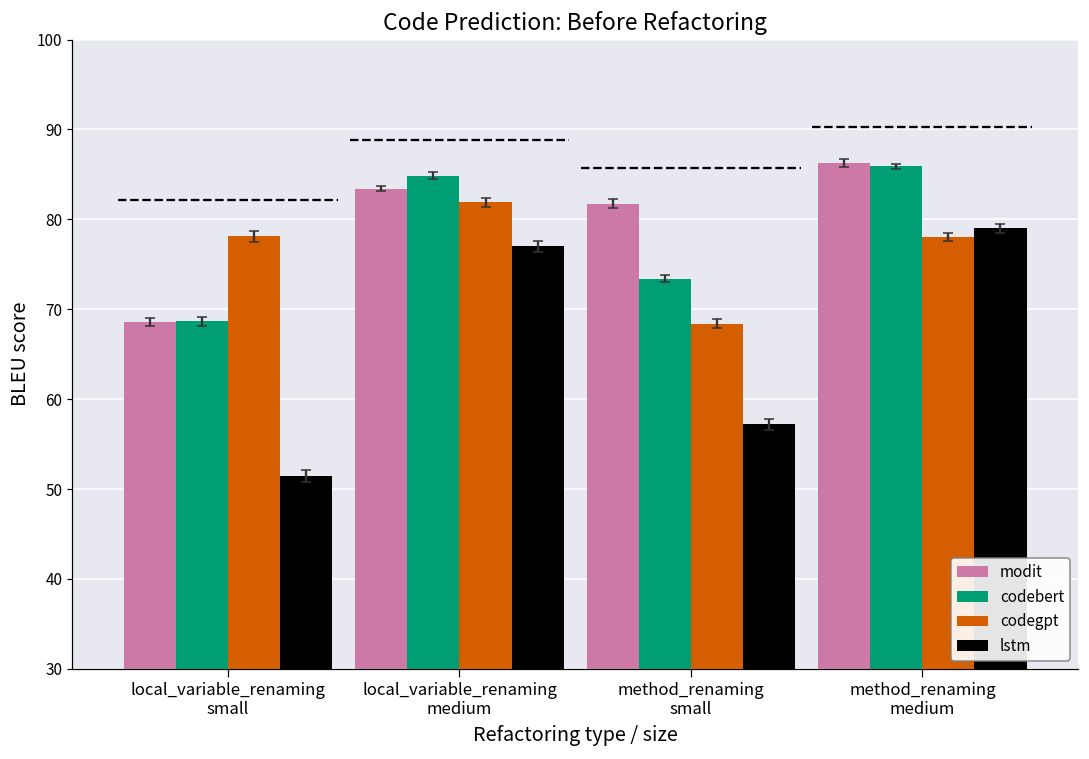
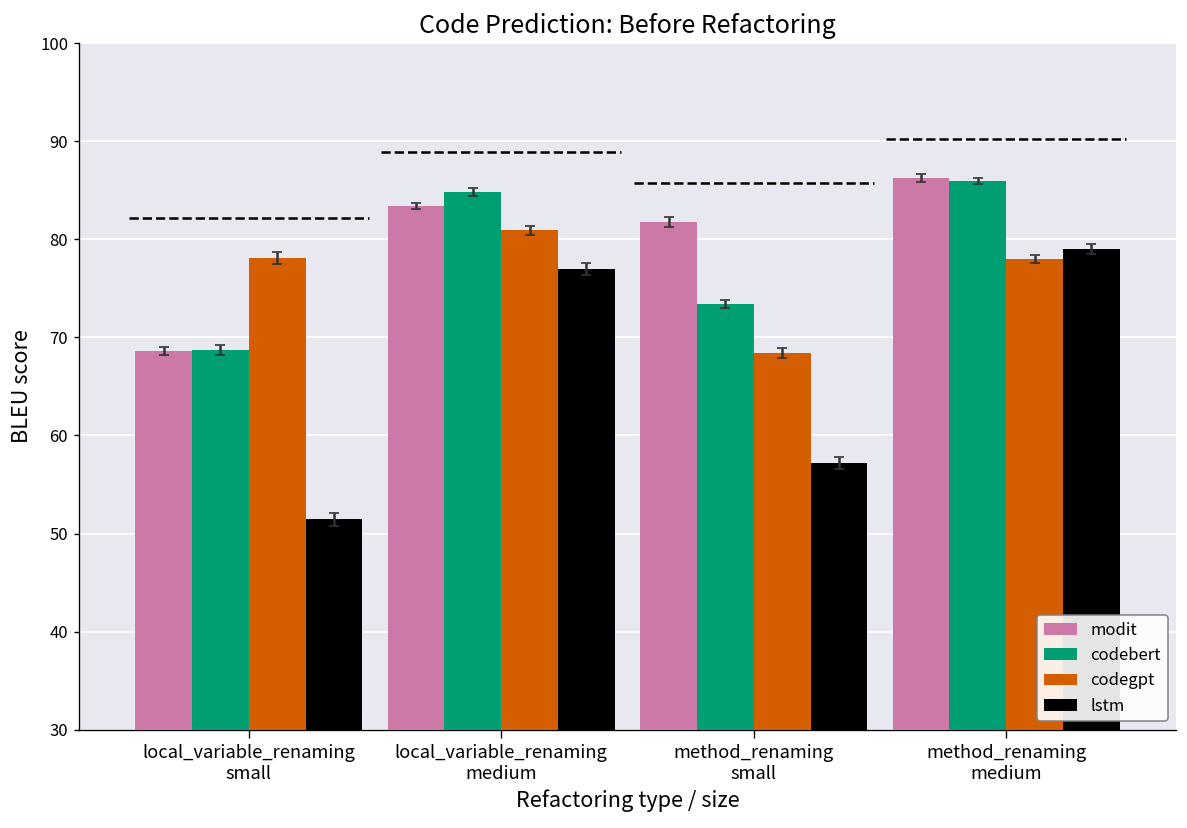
codegpt, local_variable_renaming medium: 82 -> 81
